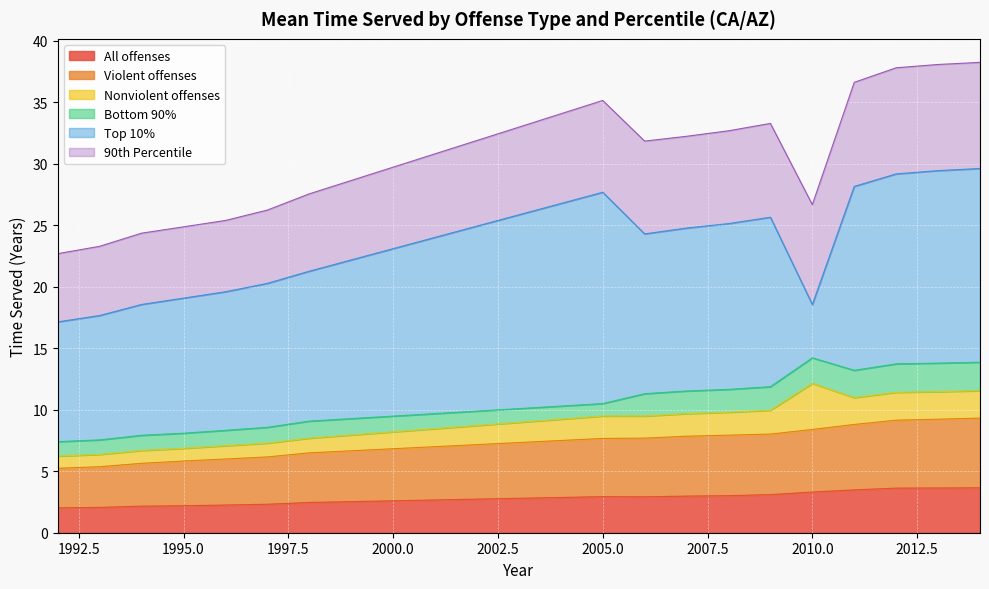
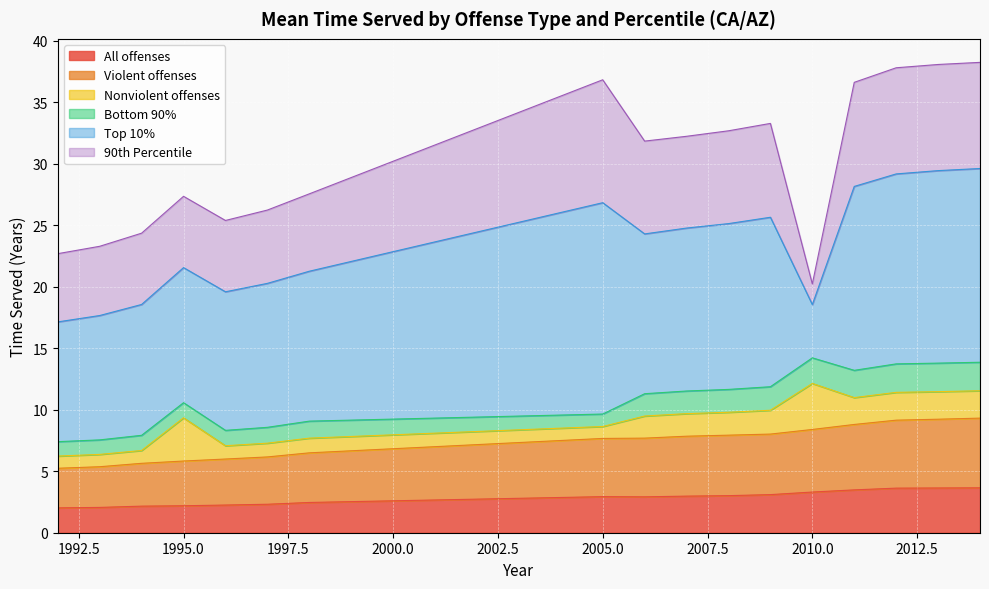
Nonviolent offenses, 1995.0: 1.0 -> 3.5
Nonviolent offenses, 2005.0: 1.8 -> 1.0
90th Percentile, 2005.0: 7.5 -> 10.0
90th Percentile, 2010.0: 8.1 -> 1.7
